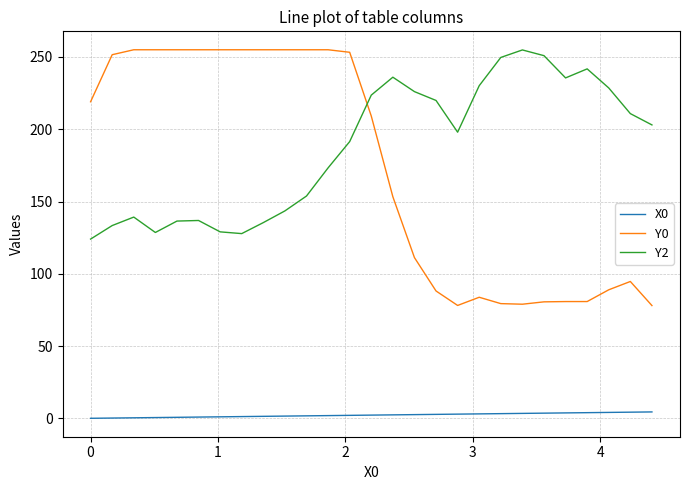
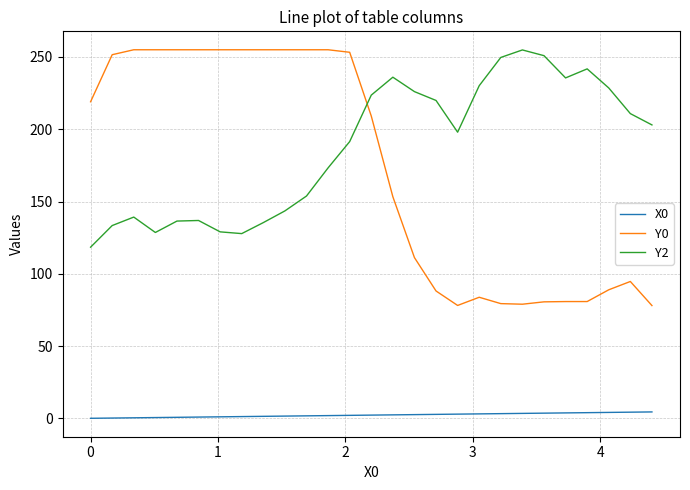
Y2, 0: 124 -> 118
